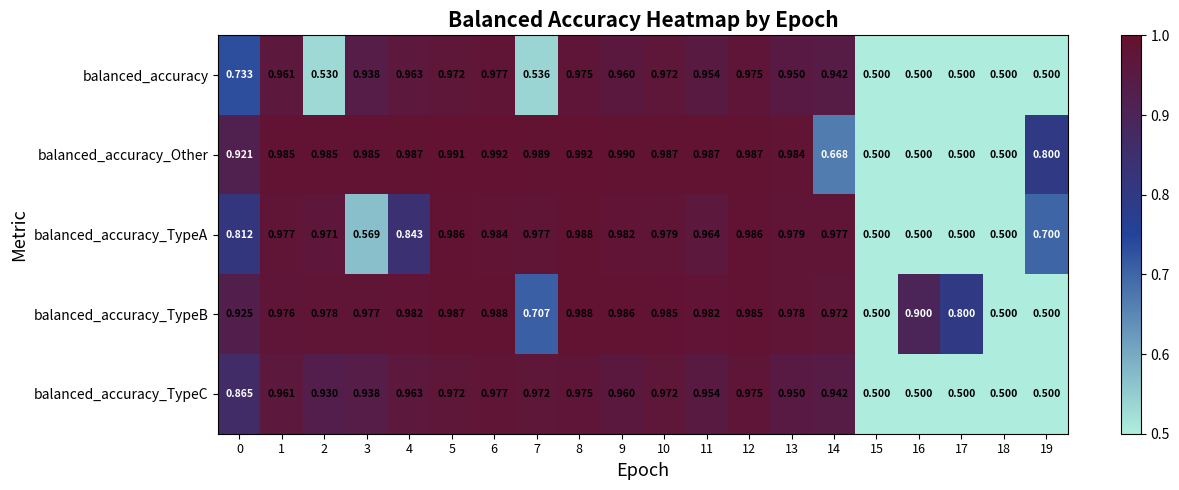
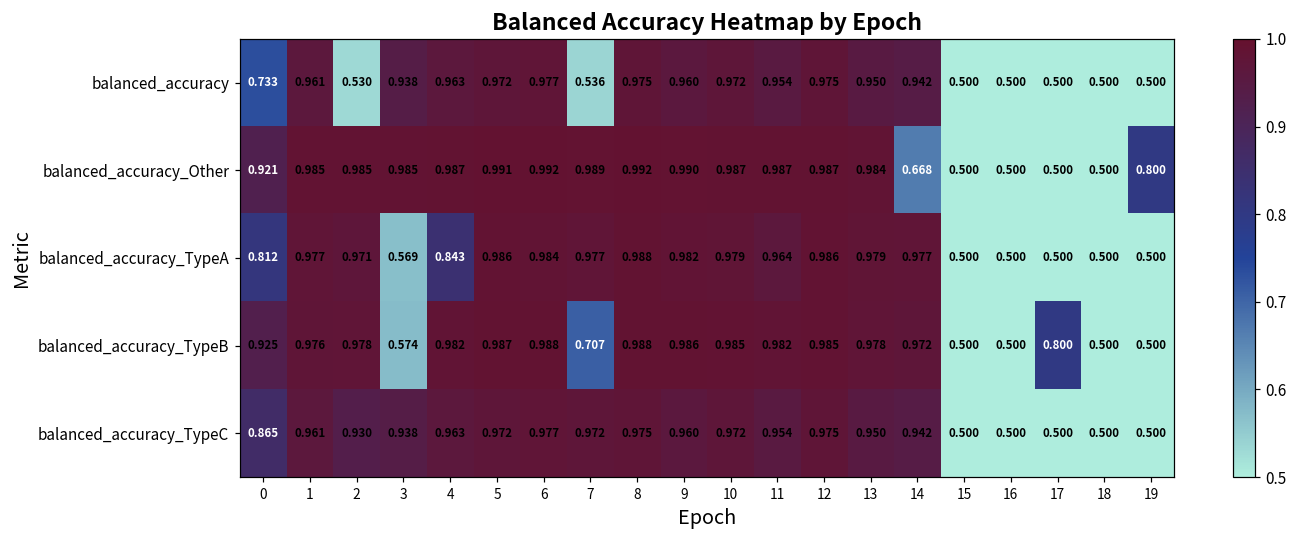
balanced_accuracy_TypeA, 19: 0.700 -> 0.500
balanced_accuracy_TypeB, 3: 0.977 -> 0.574
balanced_accuracy_TypeB, 16: 0.900 -> 0.500
